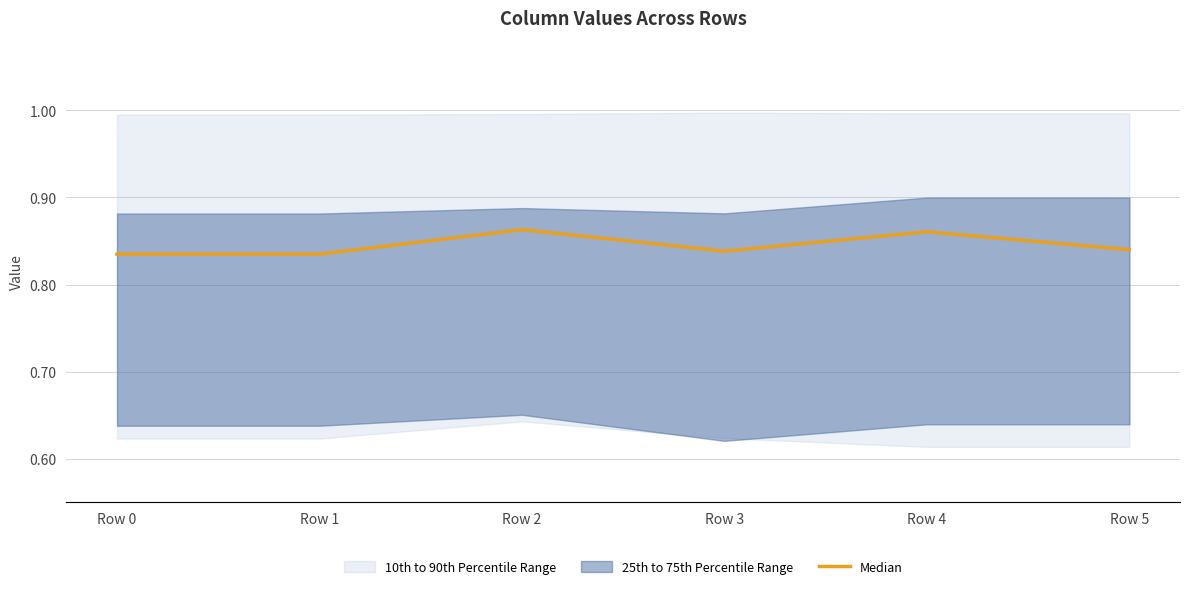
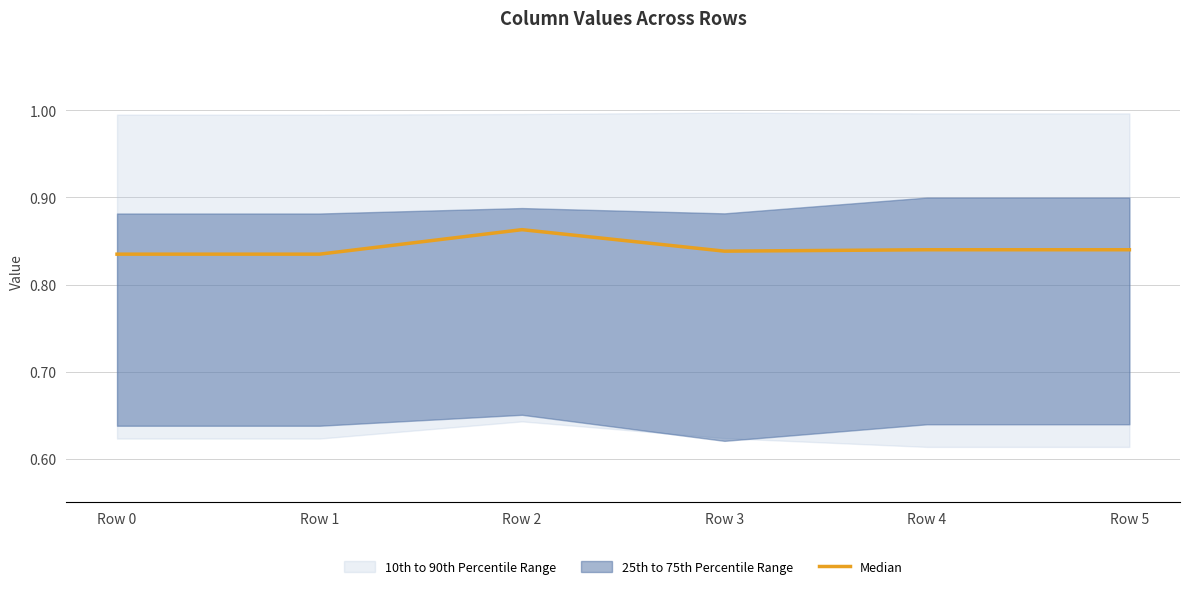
Median, Row 4: 0.86 -> 0.84
